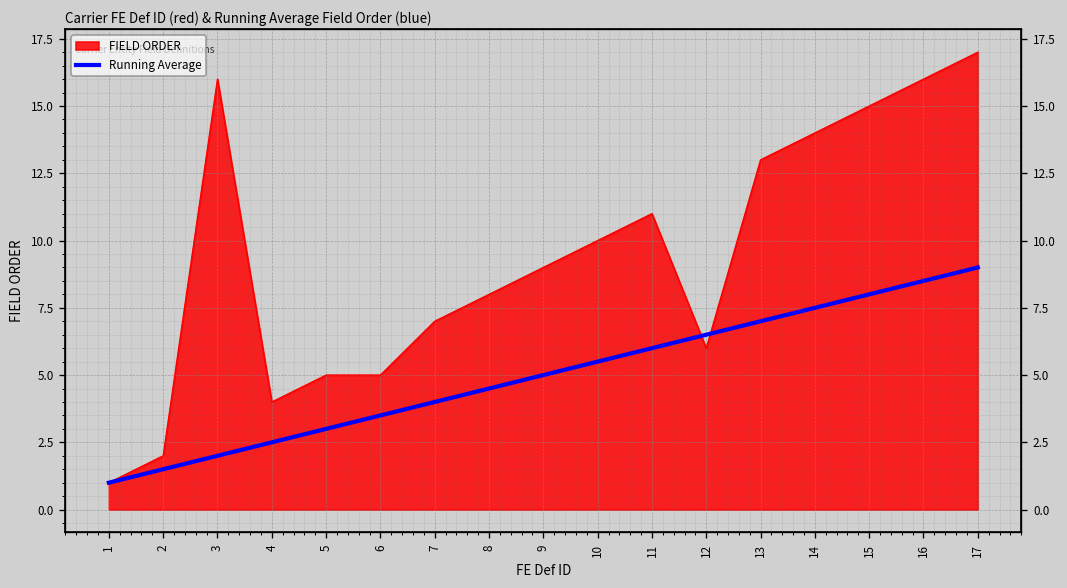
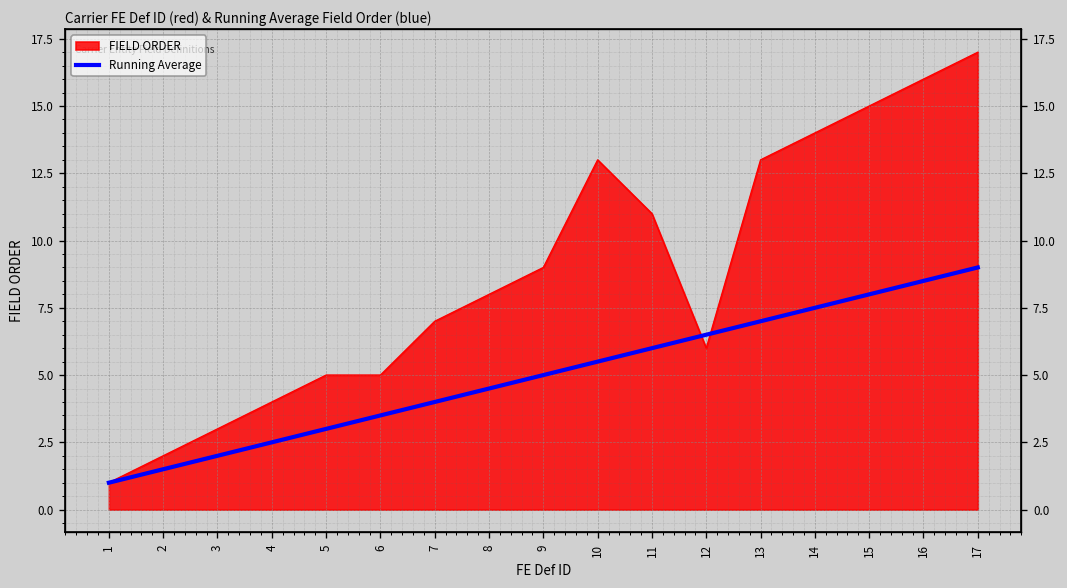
FIELD ORDER, 3: 16 -> 3
FIELD ORDER, 10: 10 -> 13
